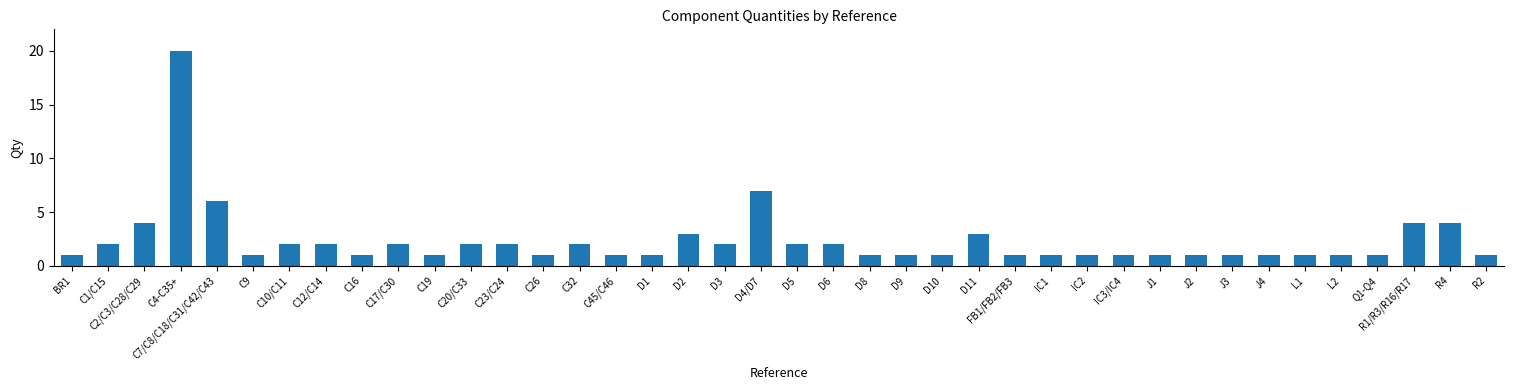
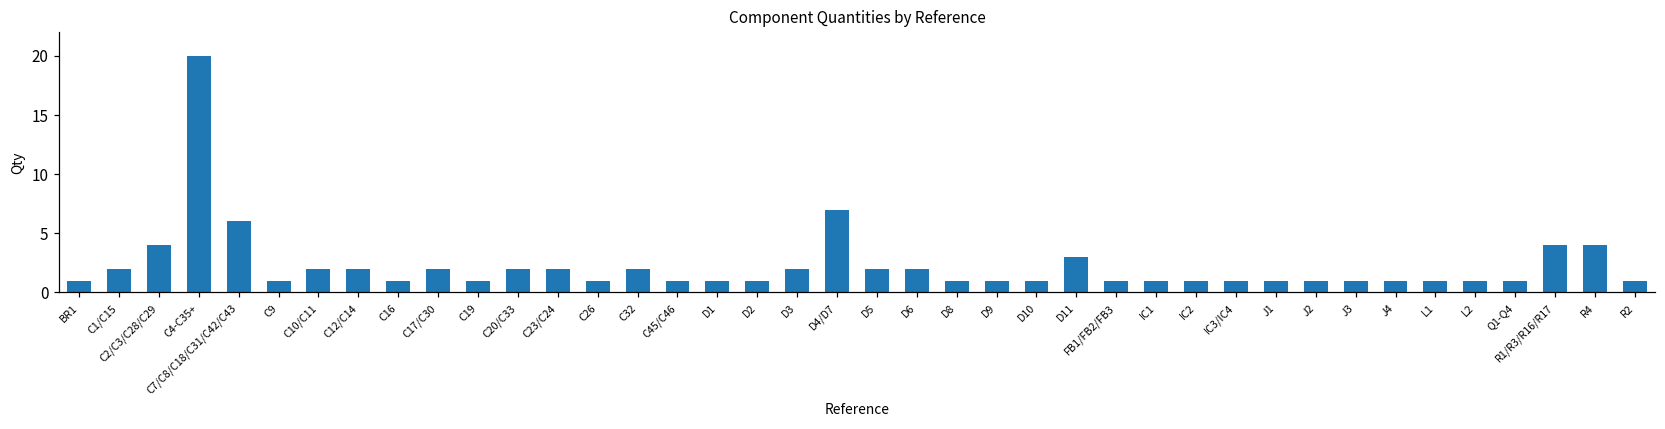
D2: 3 -> 1
